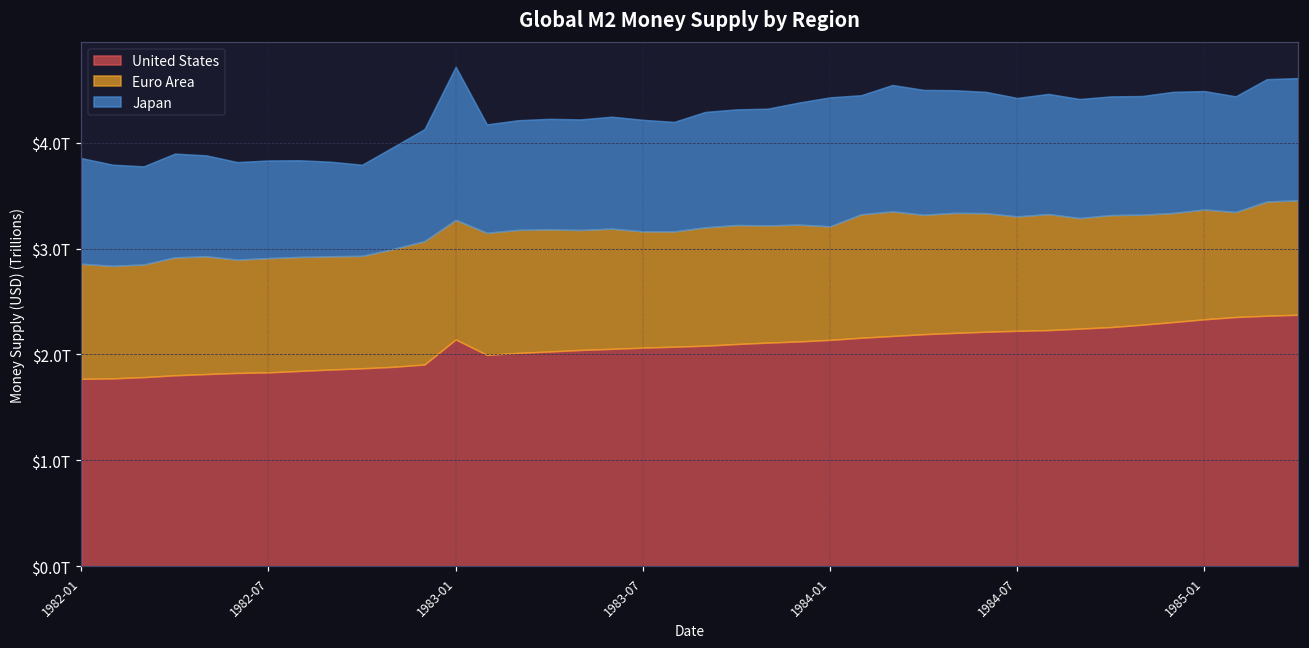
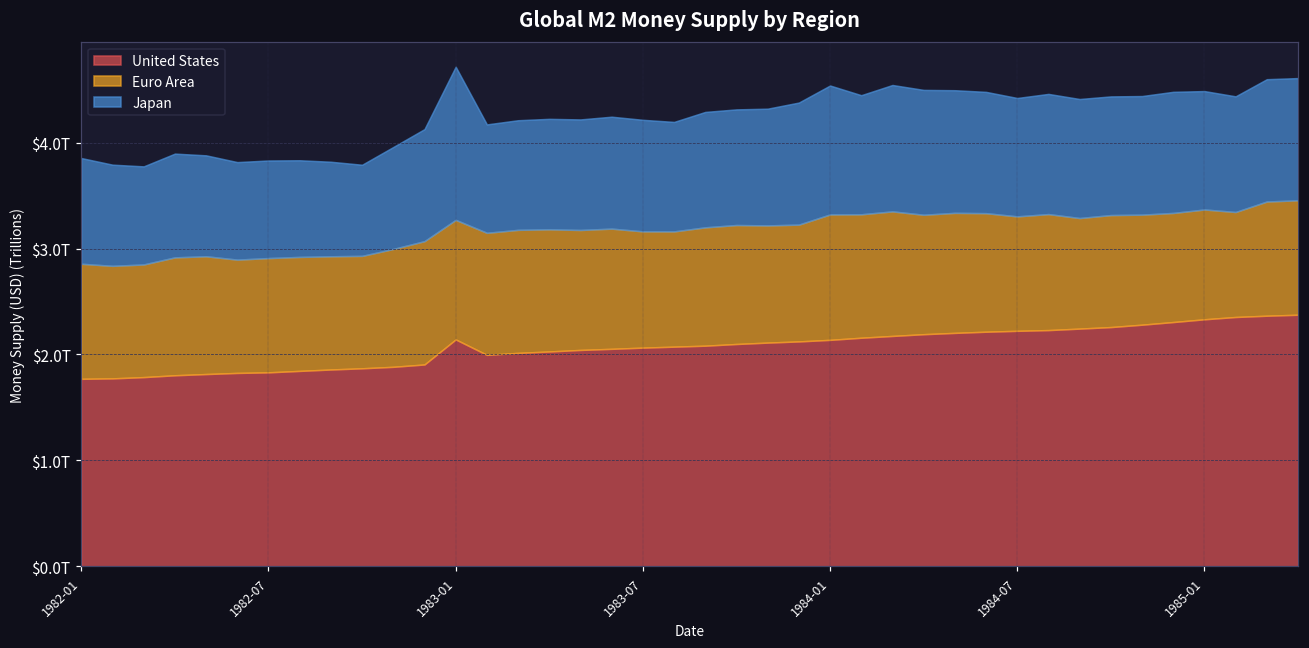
Euro Area, 1984-01: $1.1T -> $1.2T
